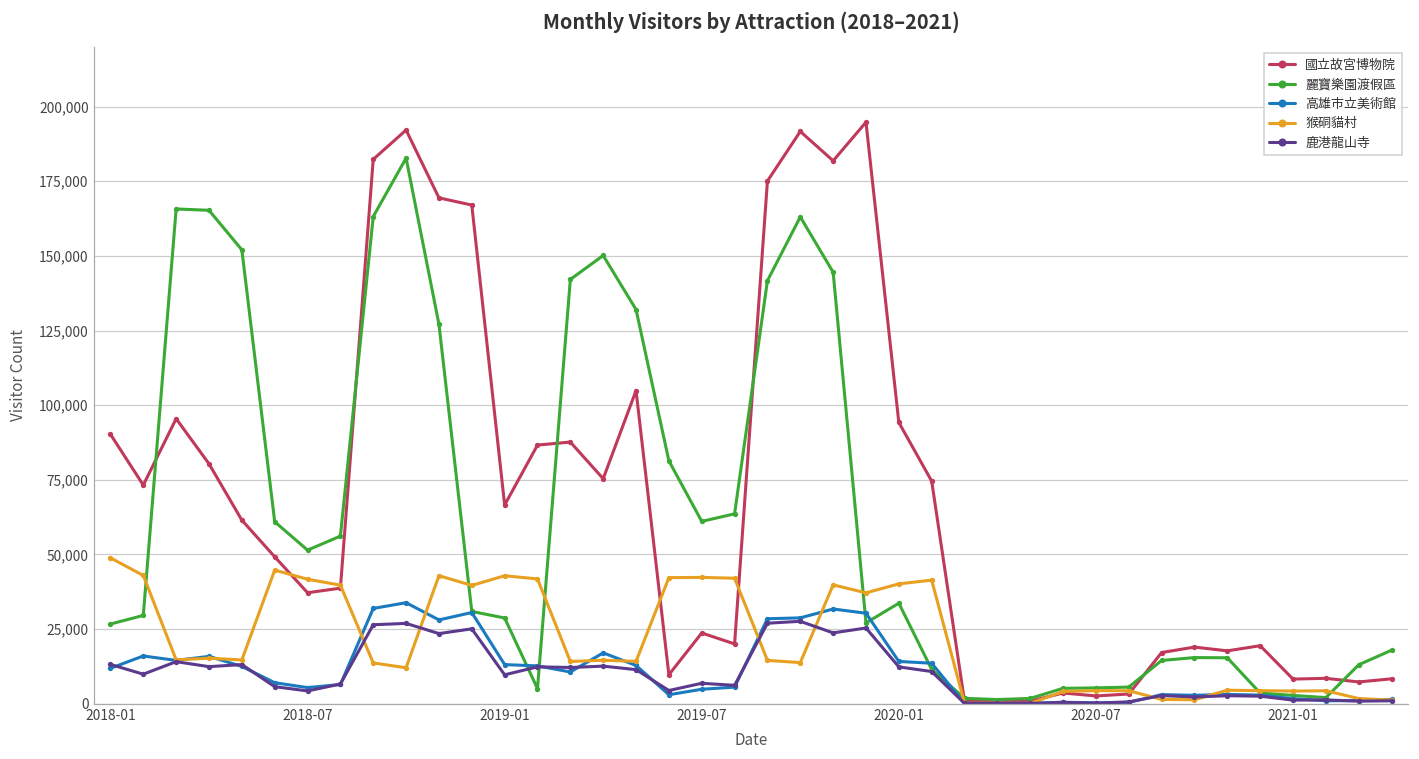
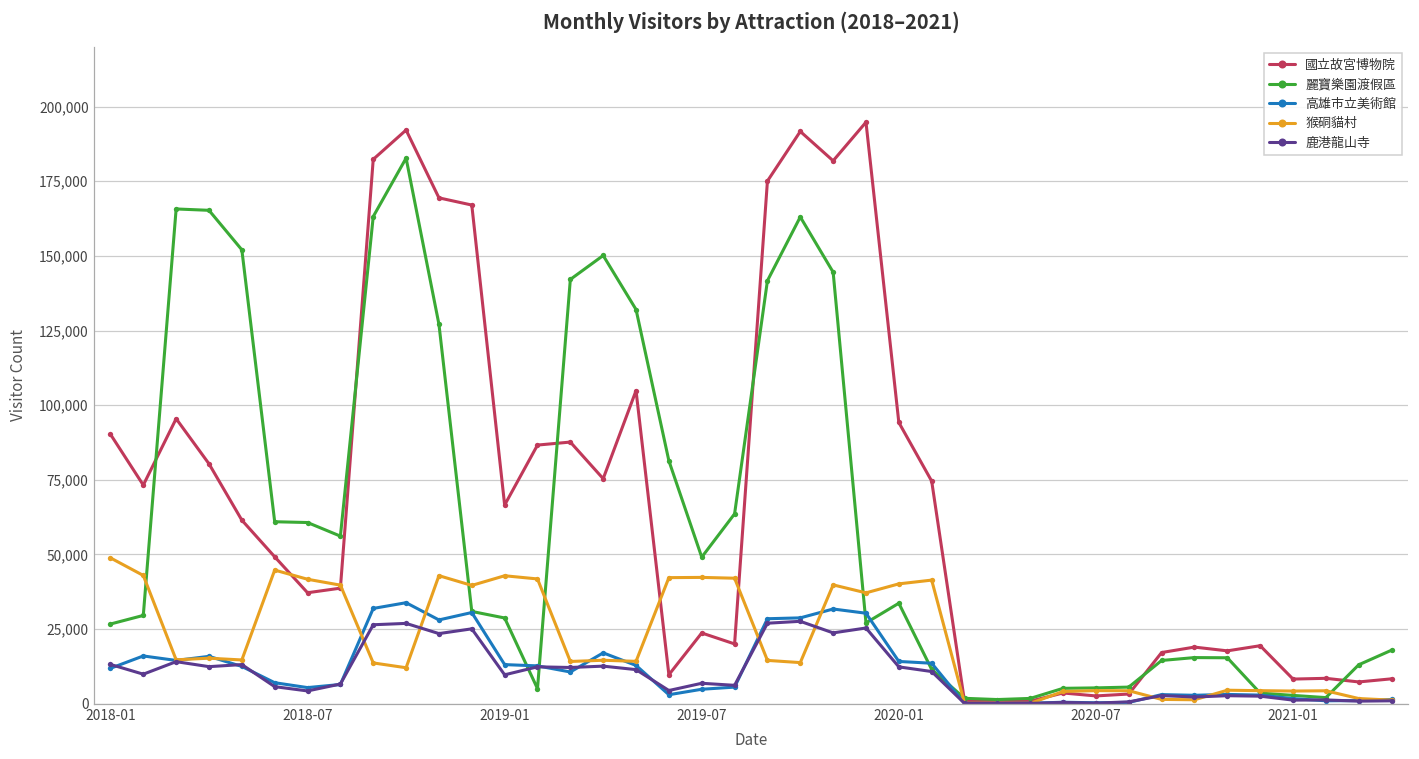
麗寶樂園渡假區, 2018-07: 51,000 -> 61,000
麗寶樂園渡假區, 2019-07: 61,000 -> 49,000
